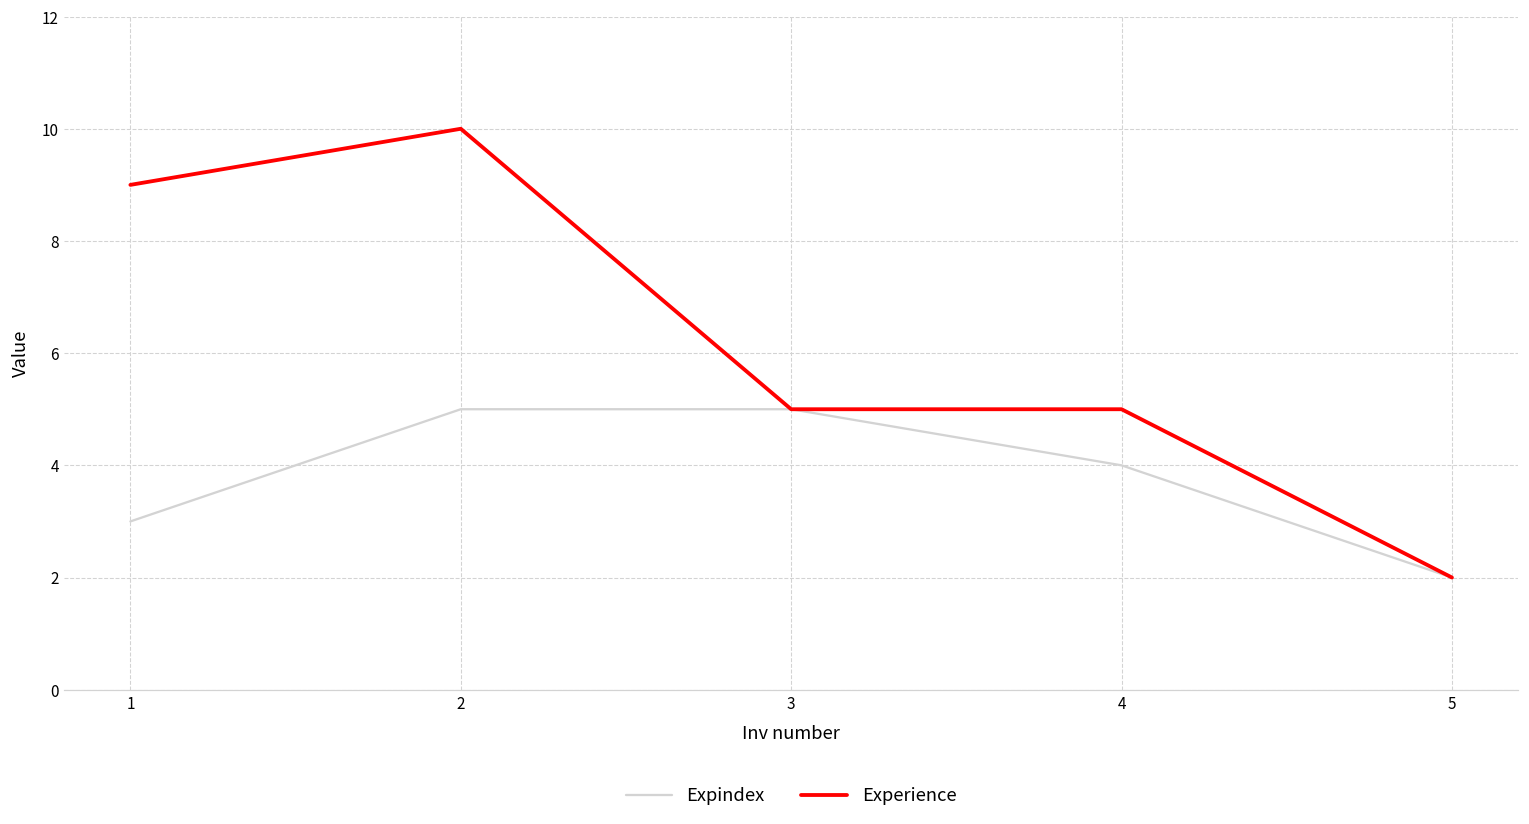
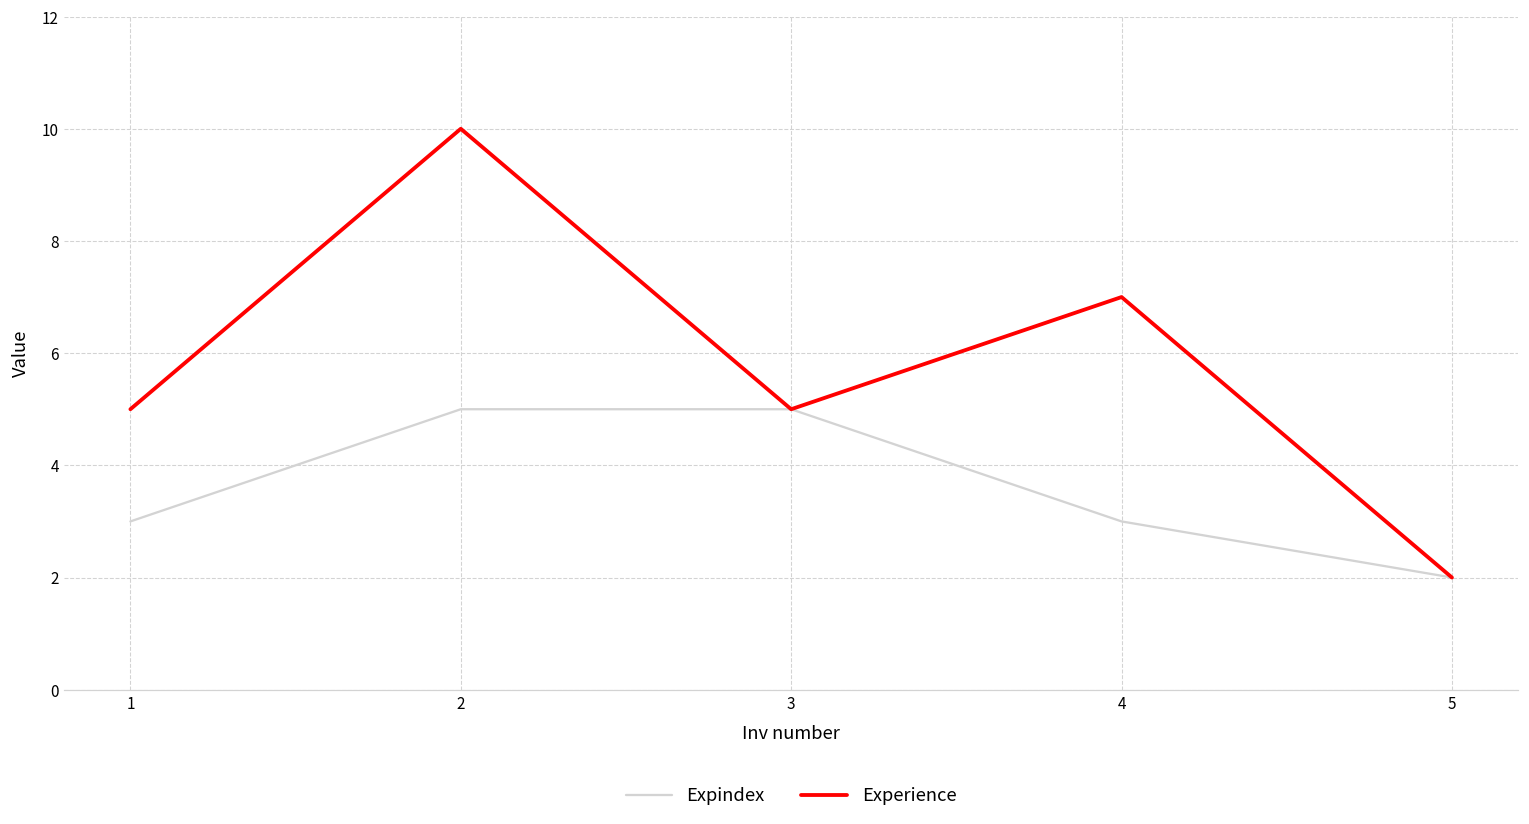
Experience, 1: 9 -> 5
Expindex, 4: 4 -> 3
Experience, 4: 5 -> 7
